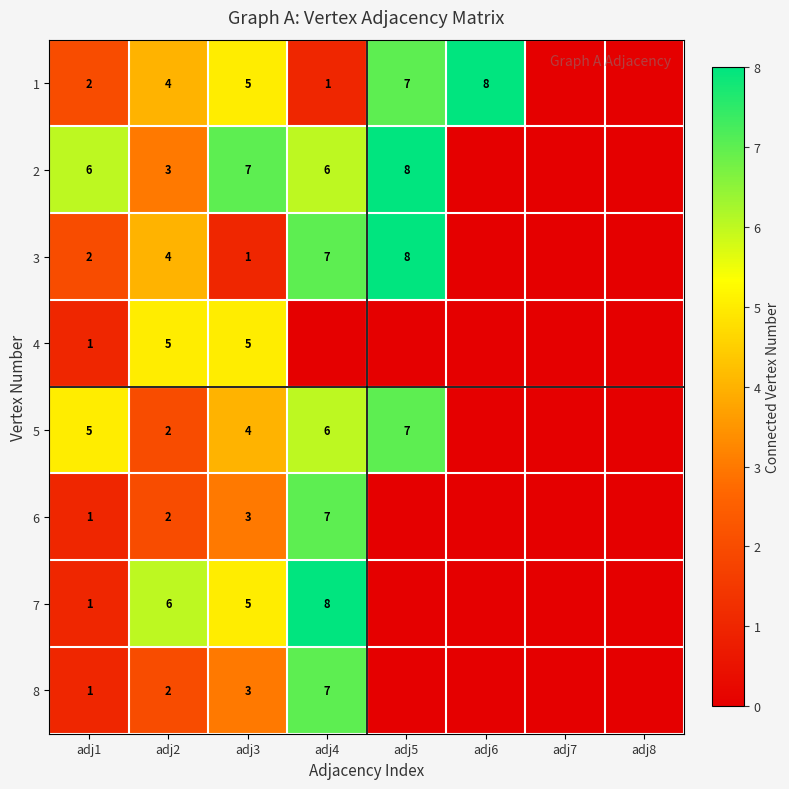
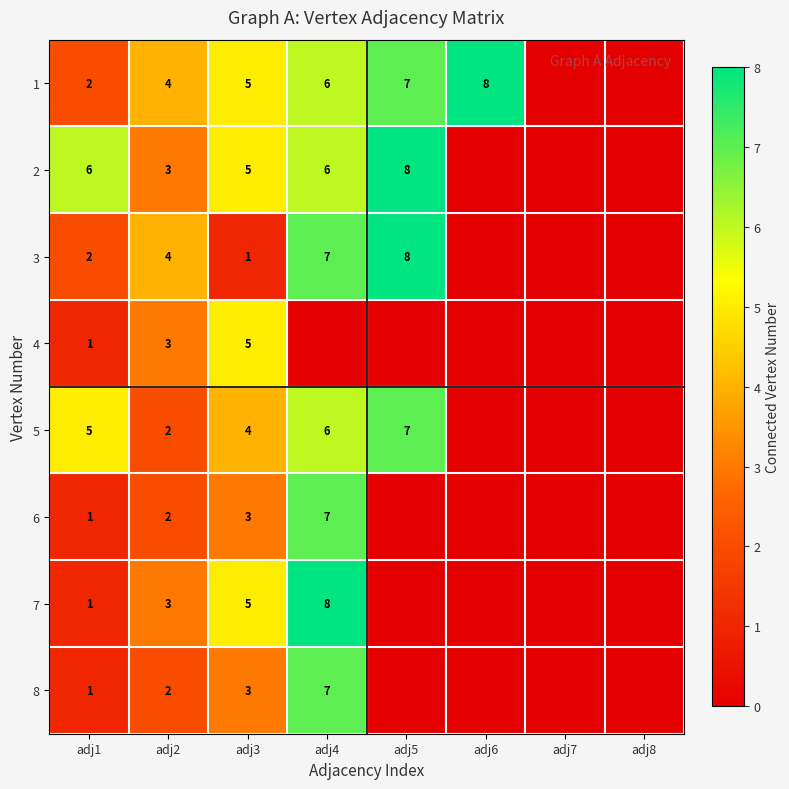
1, adj4: 1 -> 6
2, adj3: 7 -> 5
4, adj2: 5 -> 3
7, adj2: 6 -> 3
